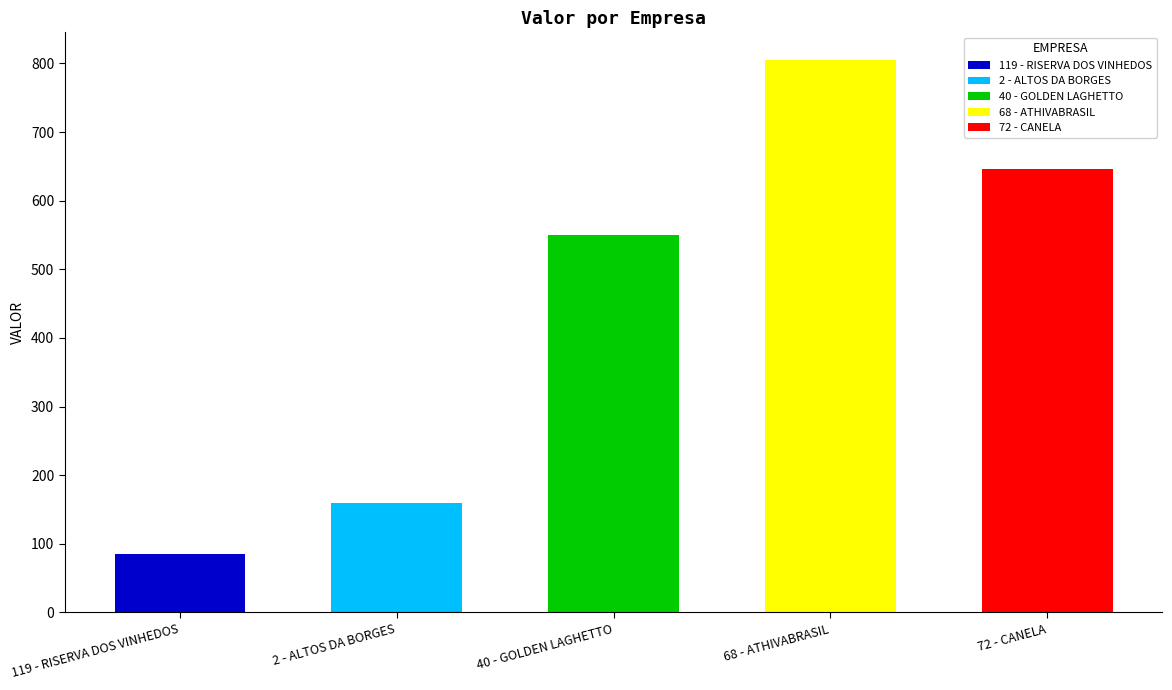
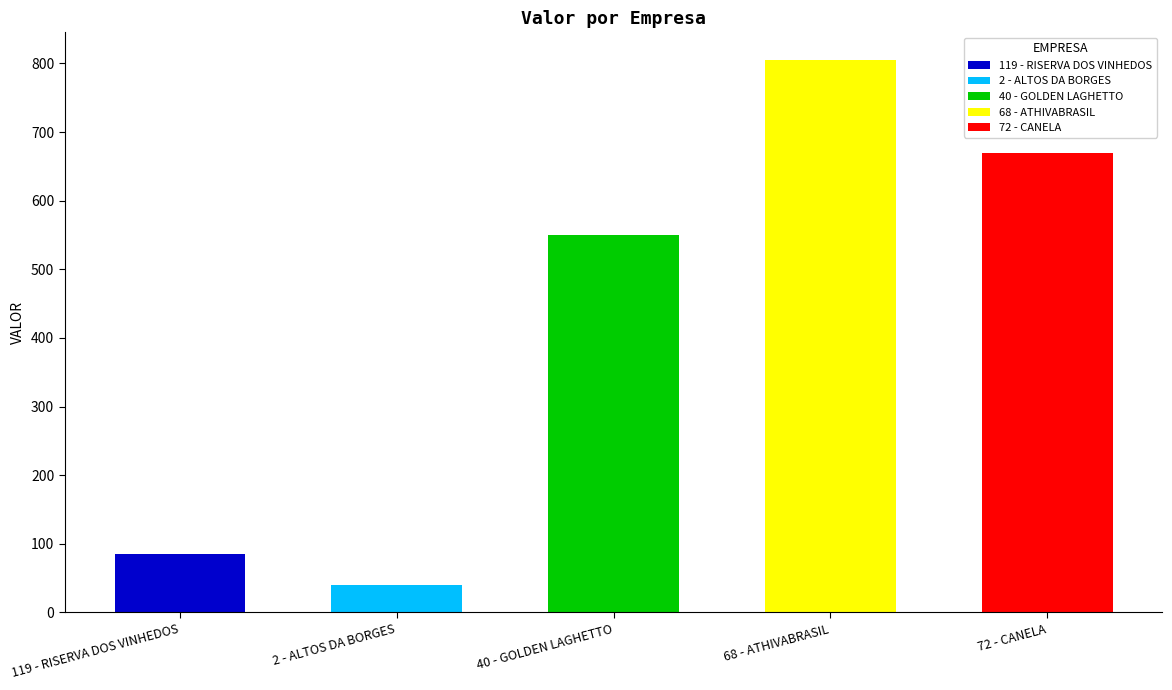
2 - ALTOS DA BORGES: 160 -> 40
72 - CANELA: 650 -> 670
